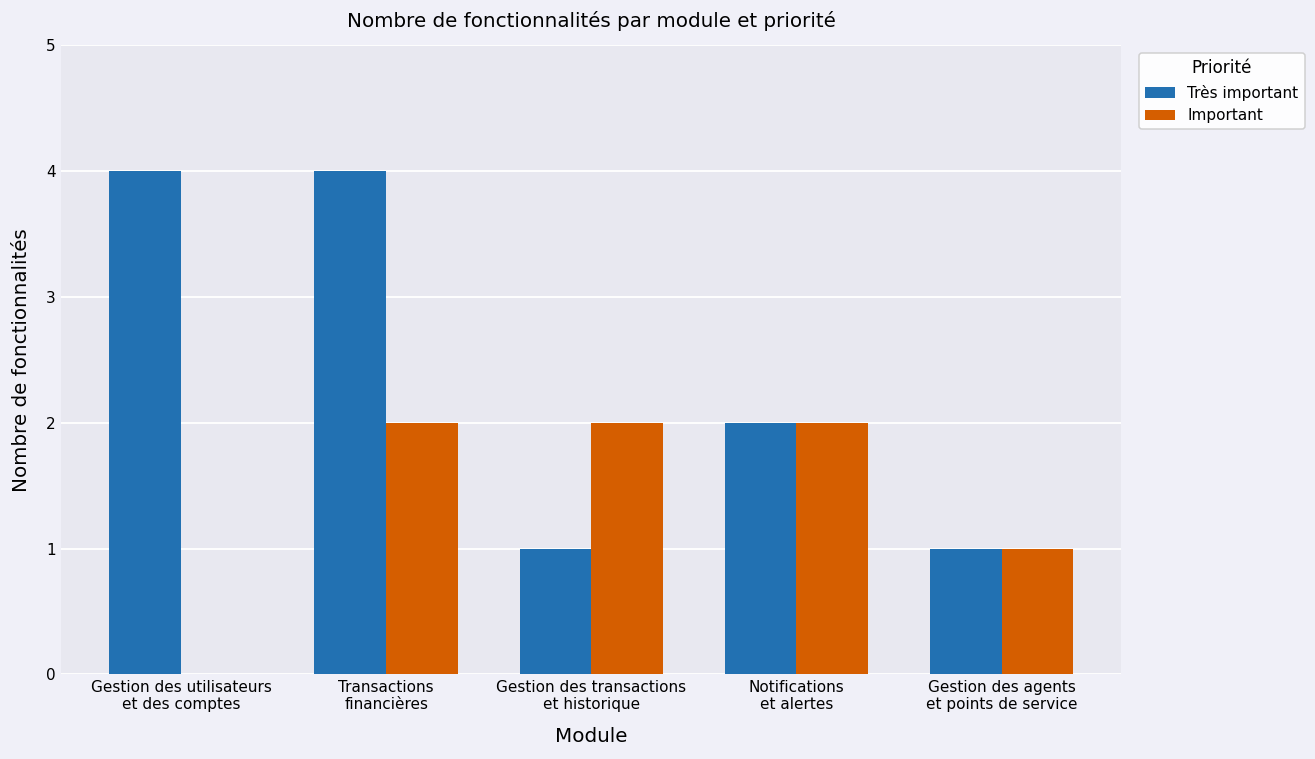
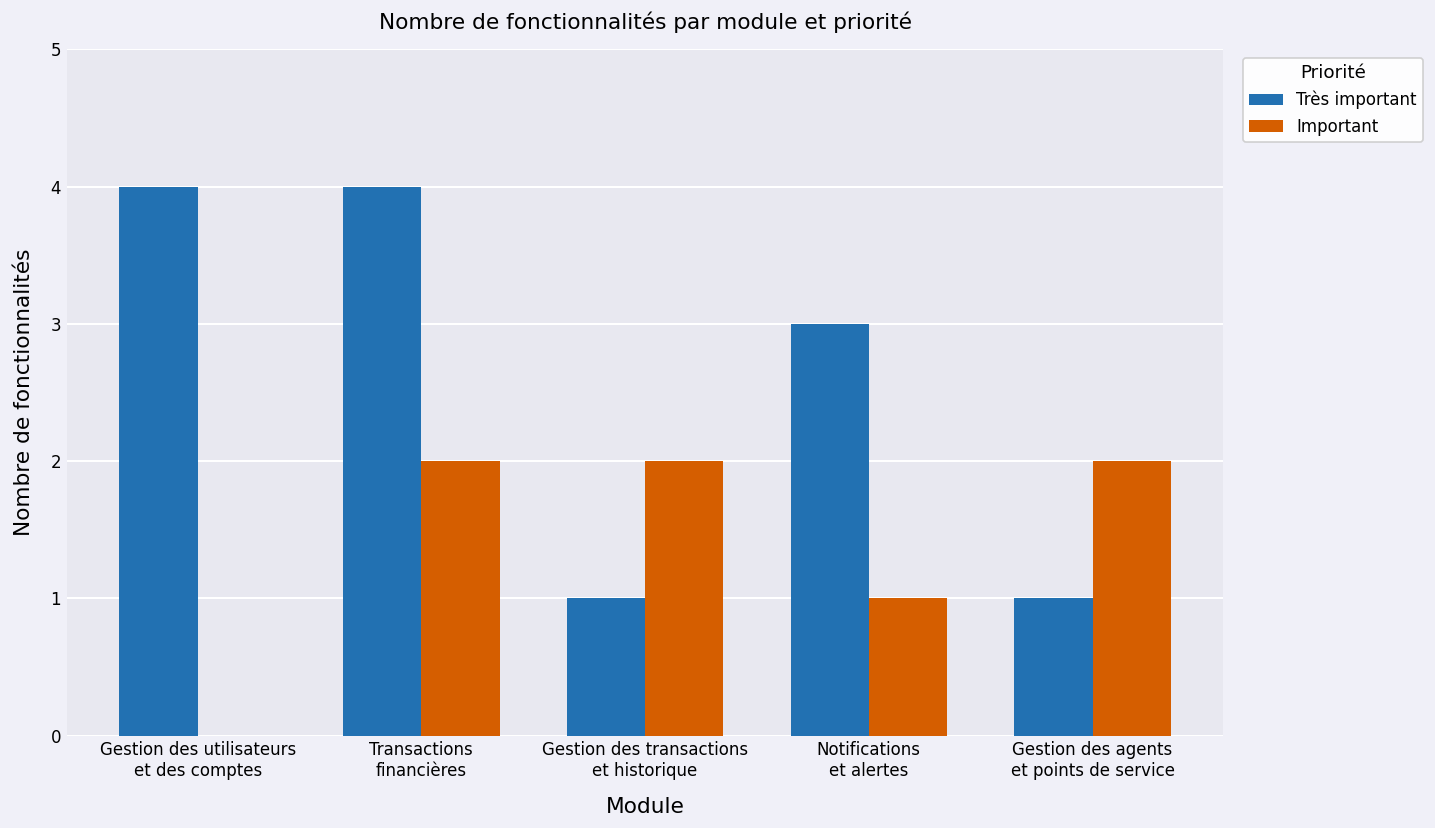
Très important, Notifications et alertes: 2 -> 3
Important, Notifications et alertes: 2 -> 1
Important, Gestion des agents et points de service: 1 -> 2
